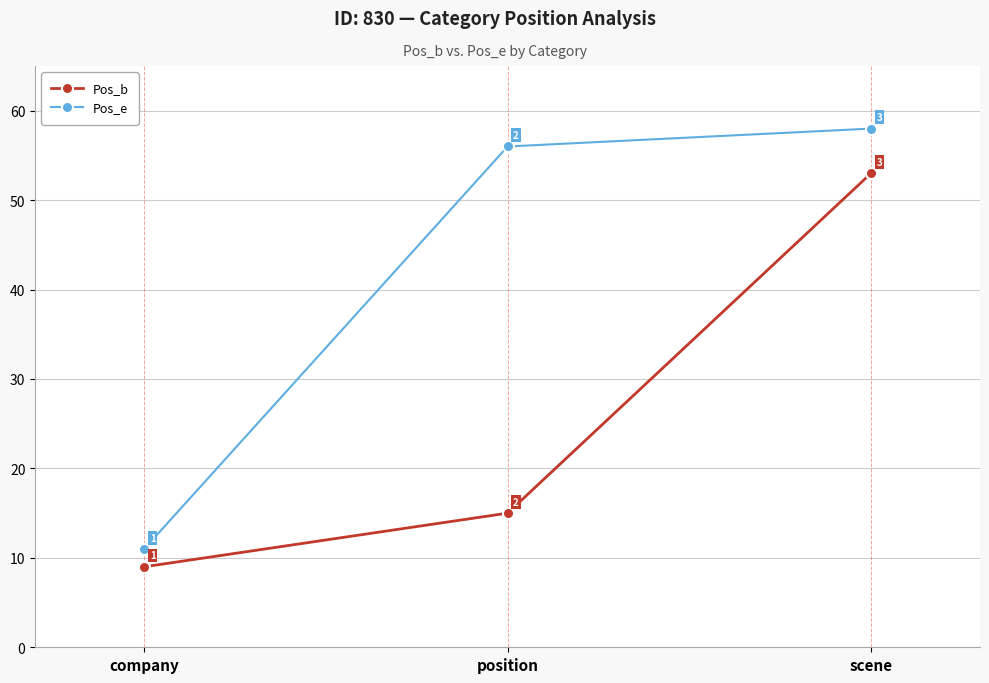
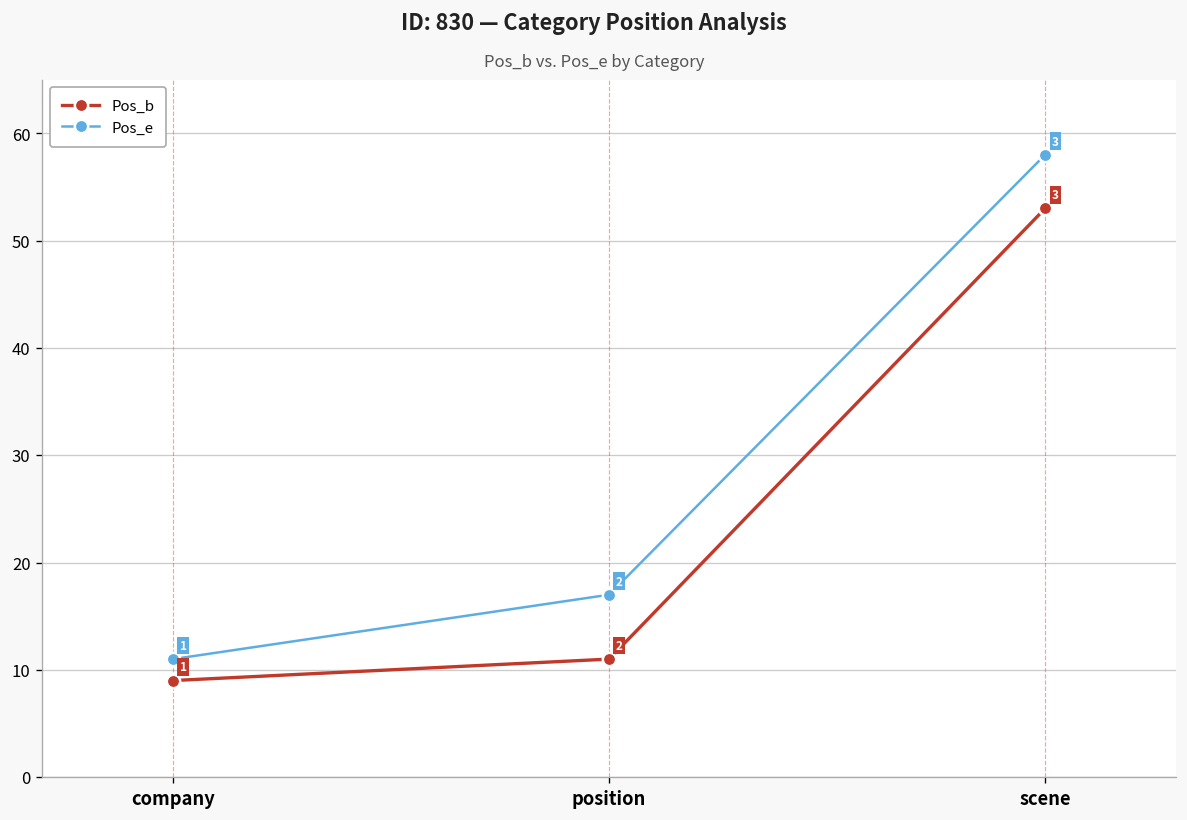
Pos_b, position: 15 -> 11
Pos_e, position: 56 -> 17
